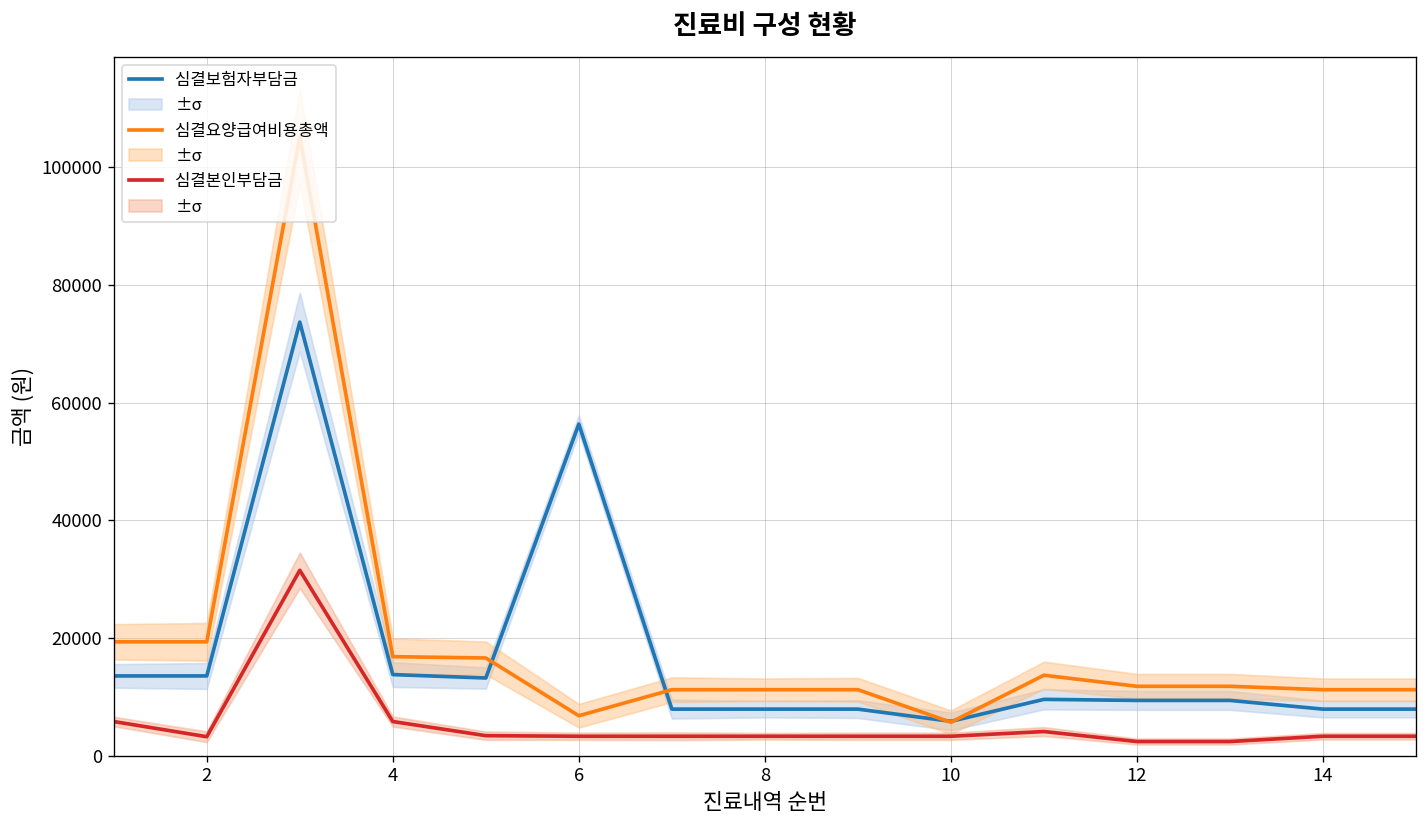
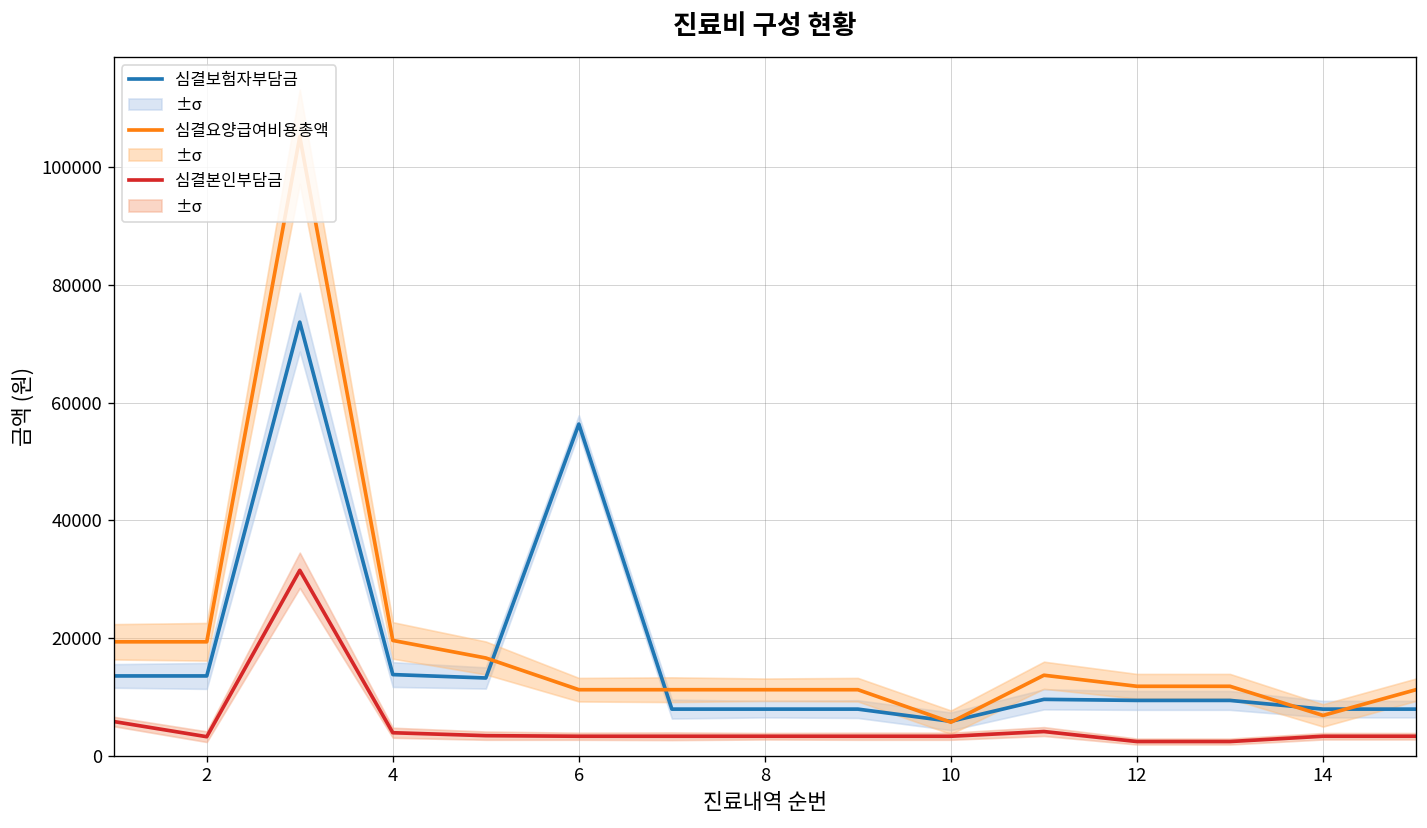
심결요양급여비용총액, 4: 17000 -> 20000
심결본인부담금, 4: 6000 -> 4000
심결요양급여비용총액, 6: 7000 -> 11000
심결요양급여비용총액, 14: 11000 -> 7000
